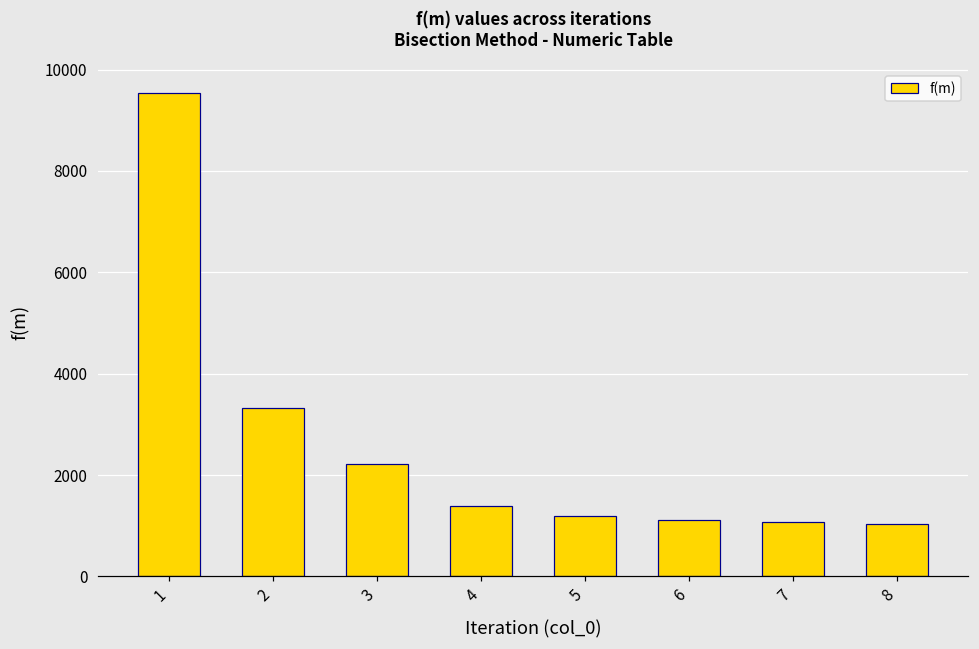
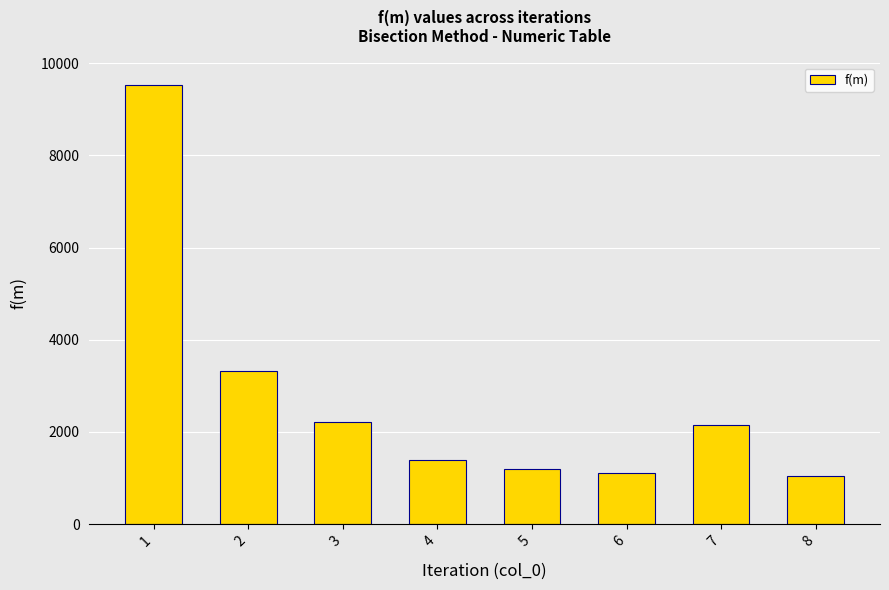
7: 1100 -> 2100
